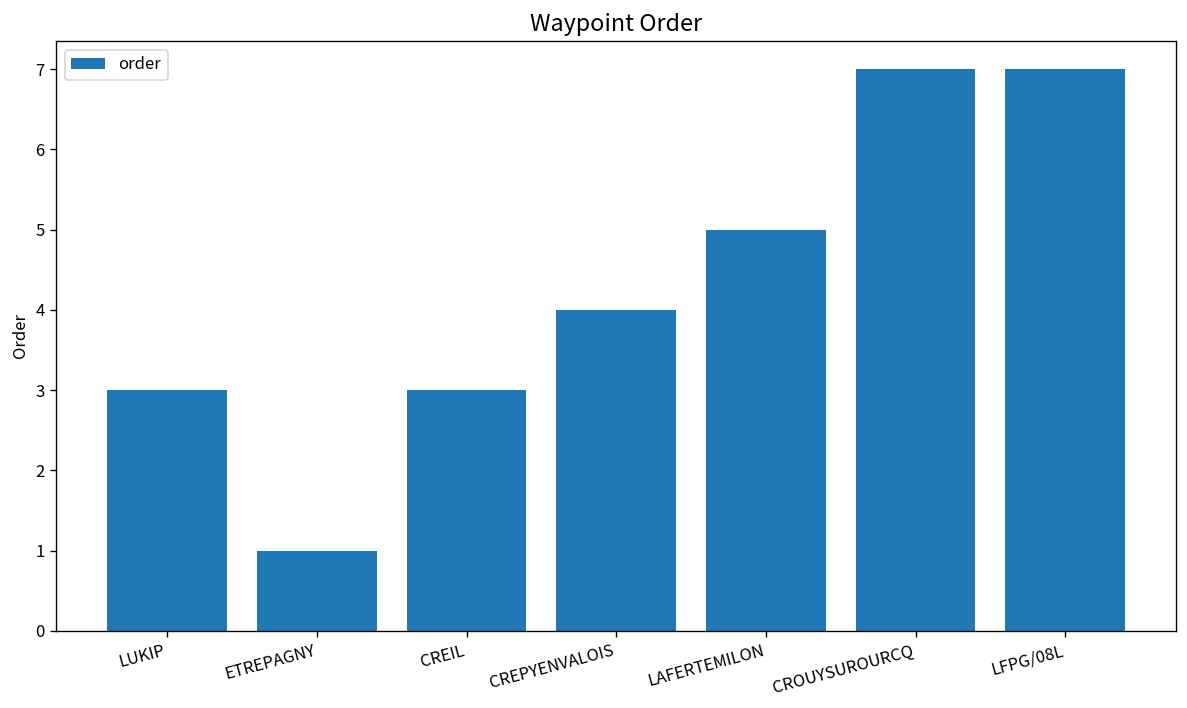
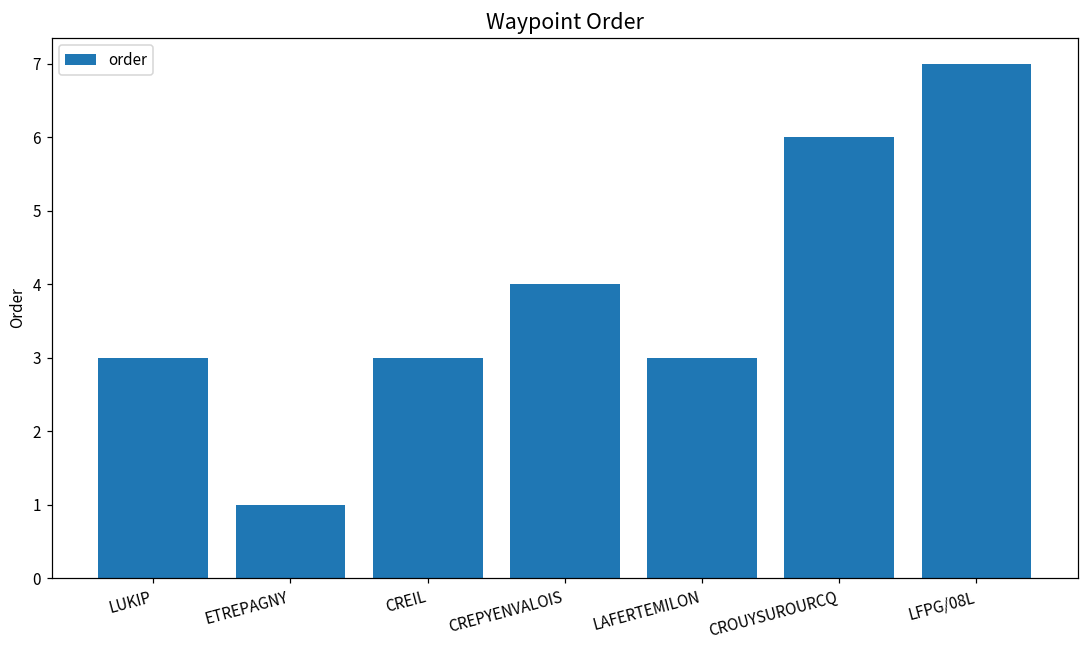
LAFERTEMILON: 5 -> 3
CROUYSUROURCQ: 7 -> 6
